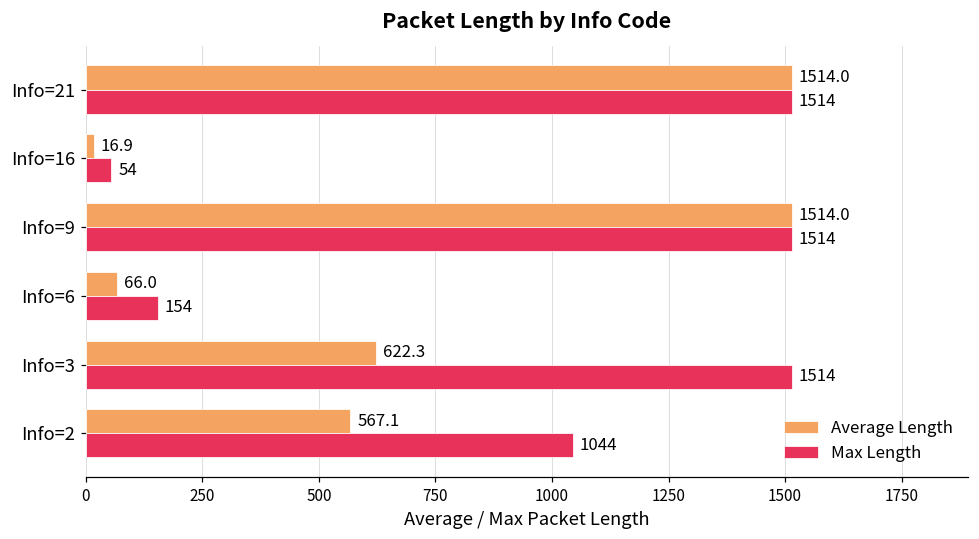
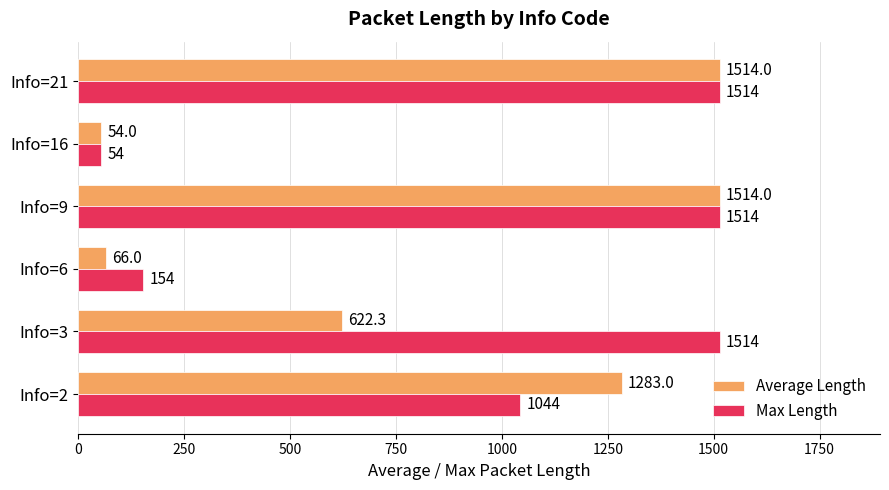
Average Length, Info=16: 16.9 -> 54.0
Average Length, Info=2: 567.1 -> 1283.0
